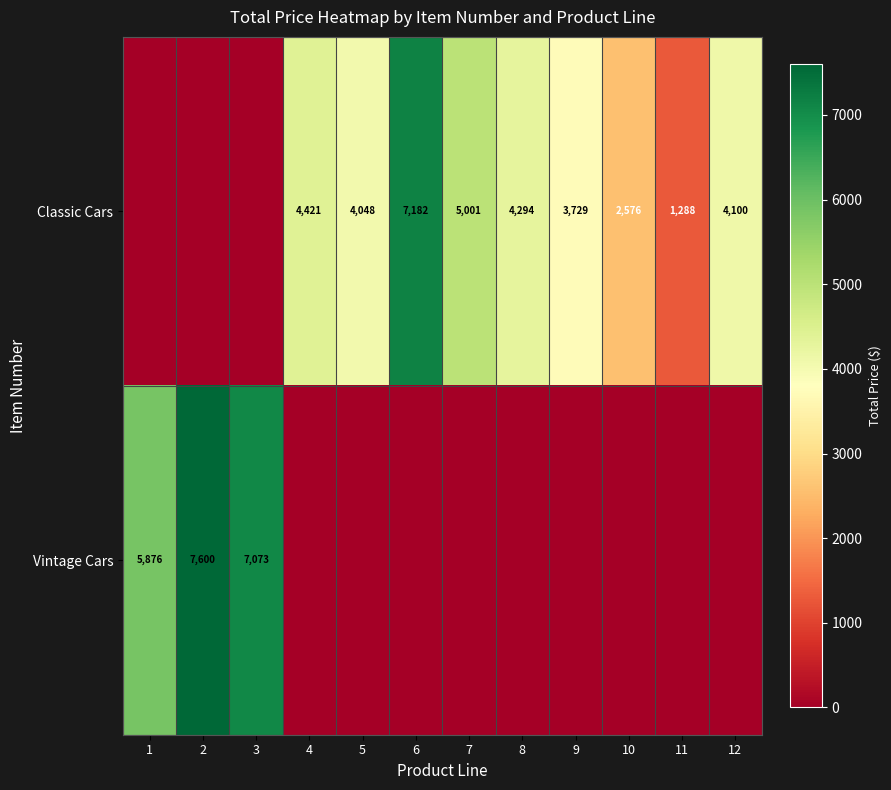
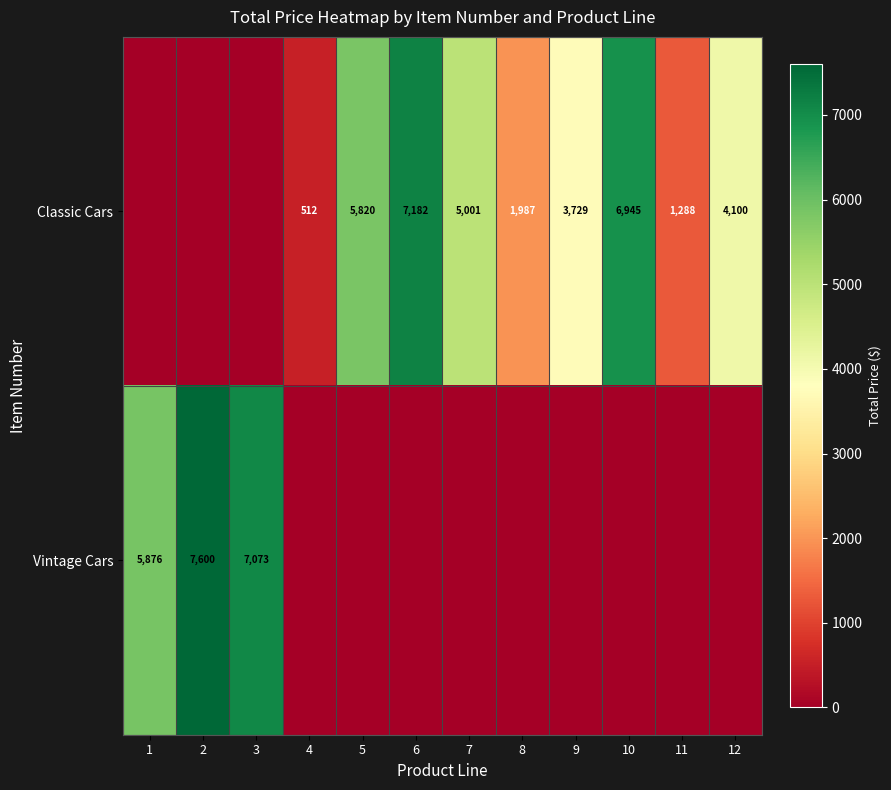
Classic Cars, 4: 4,421 -> 512
Classic Cars, 5: 4,048 -> 5,820
Classic Cars, 8: 4,294 -> 1,987
Classic Cars, 10: 2,576 -> 6,945
